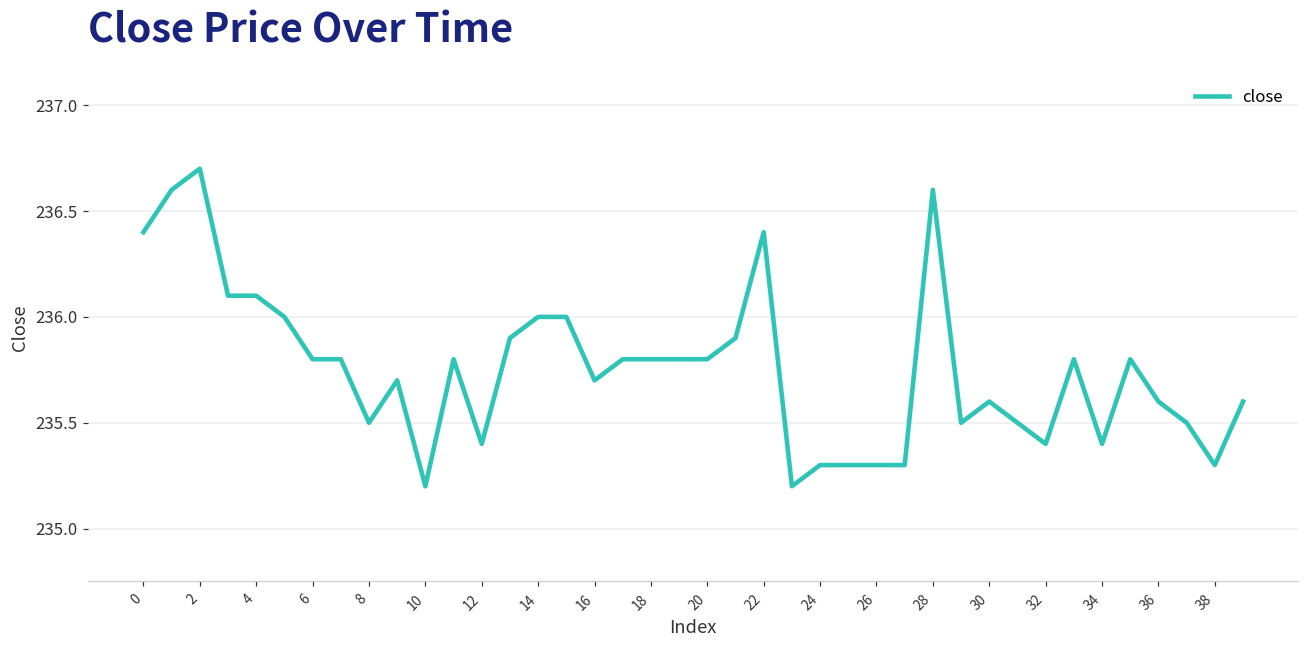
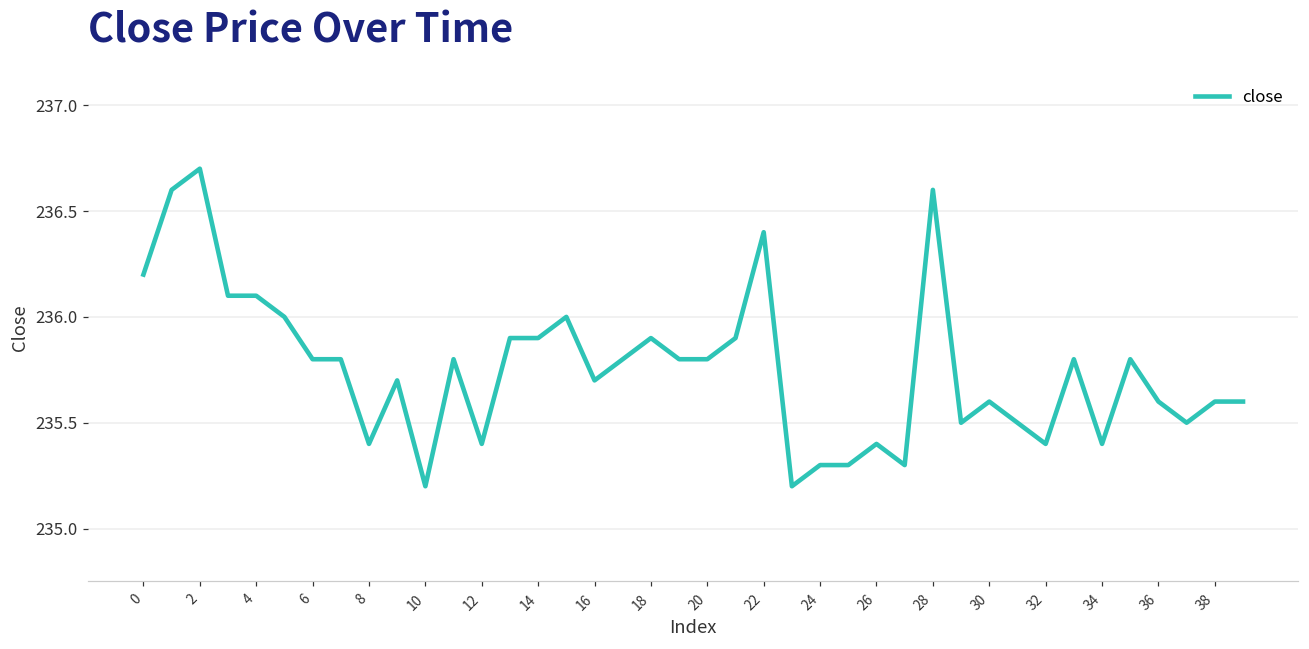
0: 236.4 -> 236.2
8: 235.5 -> 235.4
14: 236.0 -> 235.9
18: 235.8 -> 235.9
26: 235.3 -> 235.4
38: 235.3 -> 235.6
